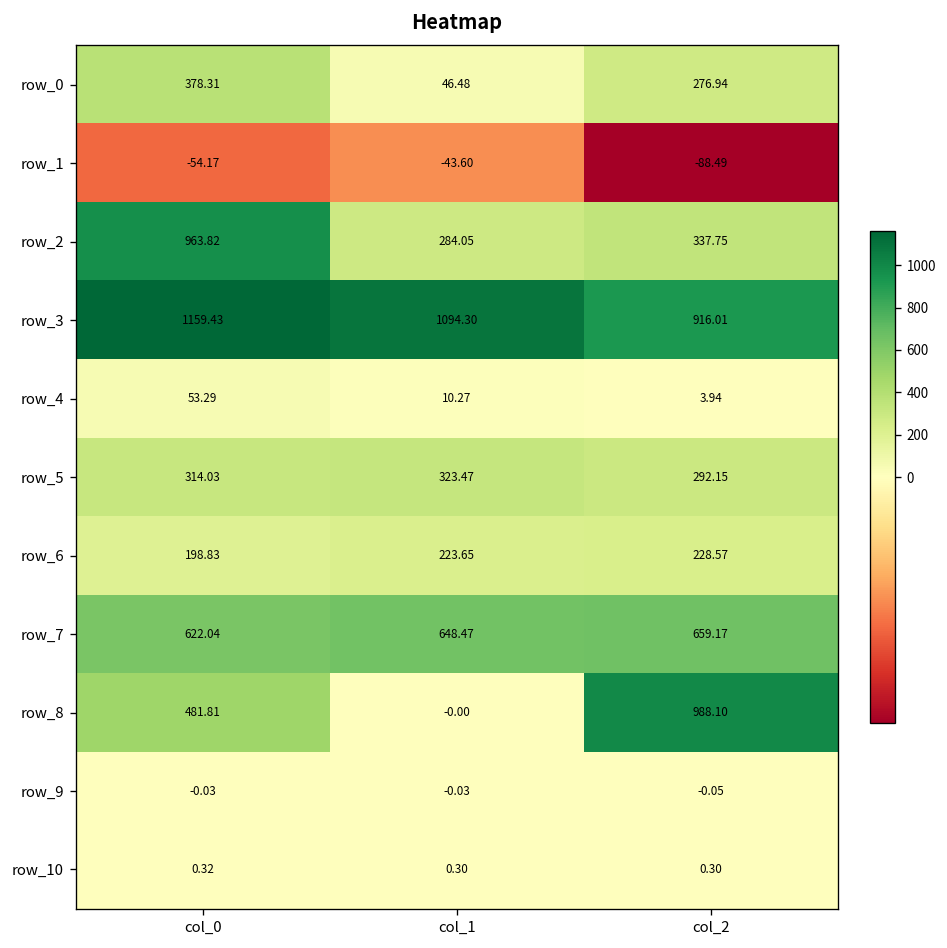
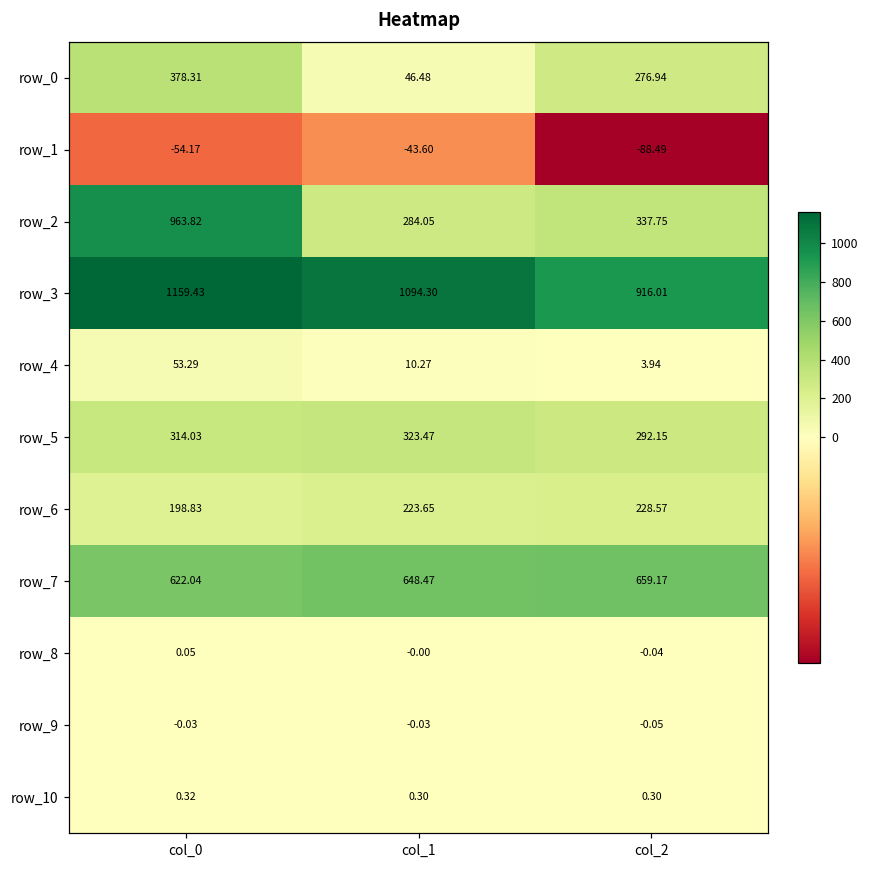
row_8, col_0: 481.81 -> 0.05
row_8, col_2: 988.10 -> -0.04
